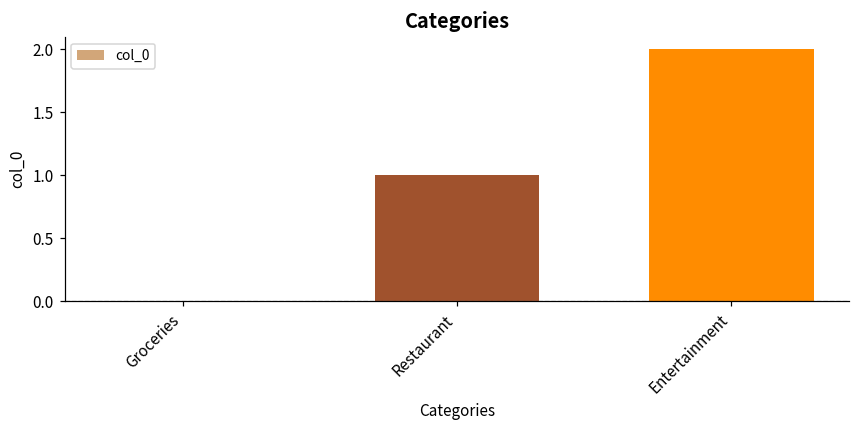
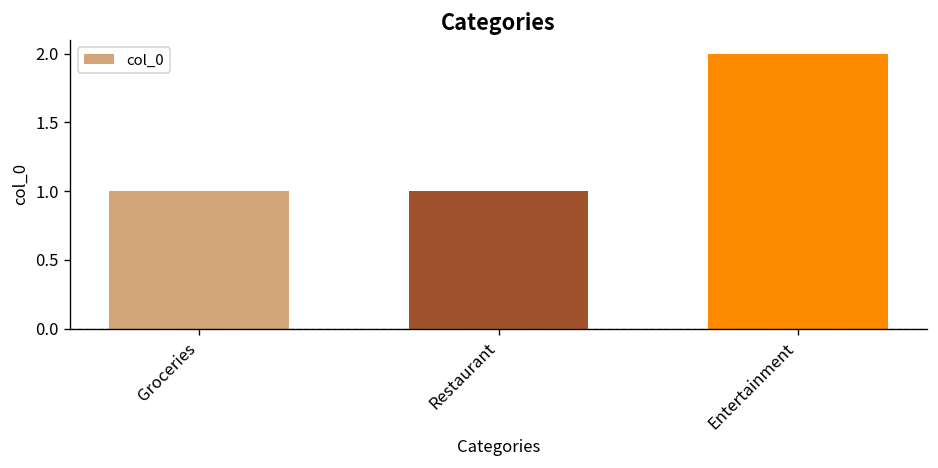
Groceries: 0 -> 1
